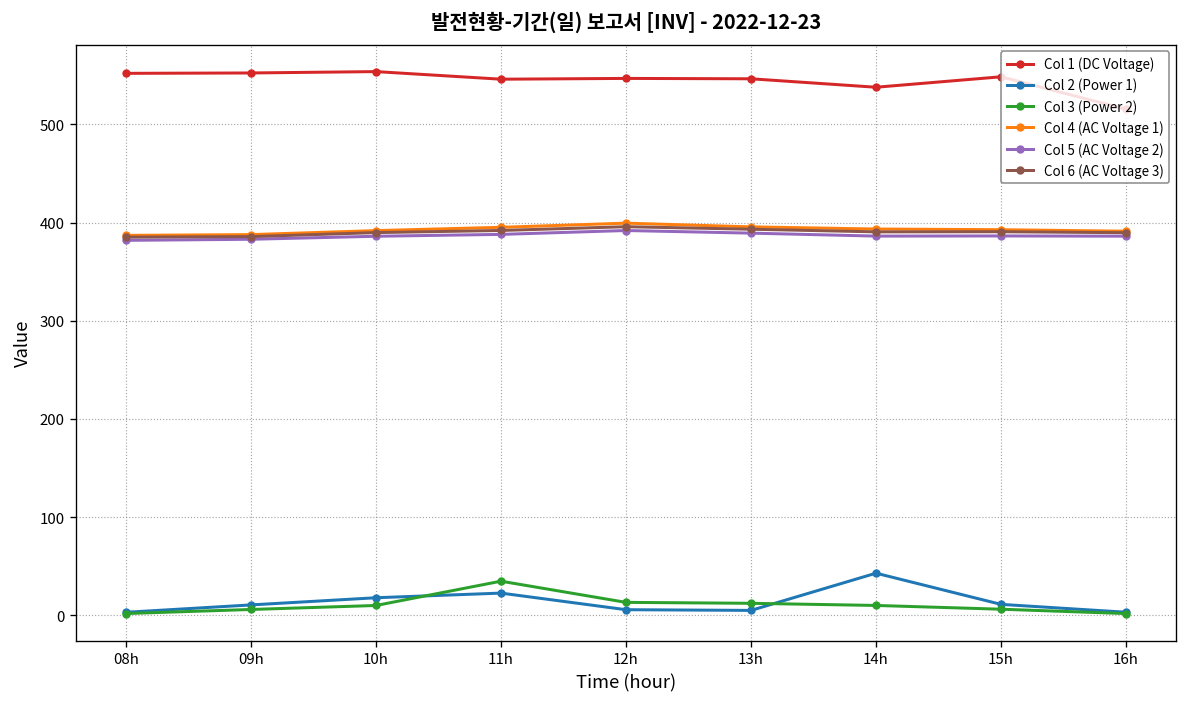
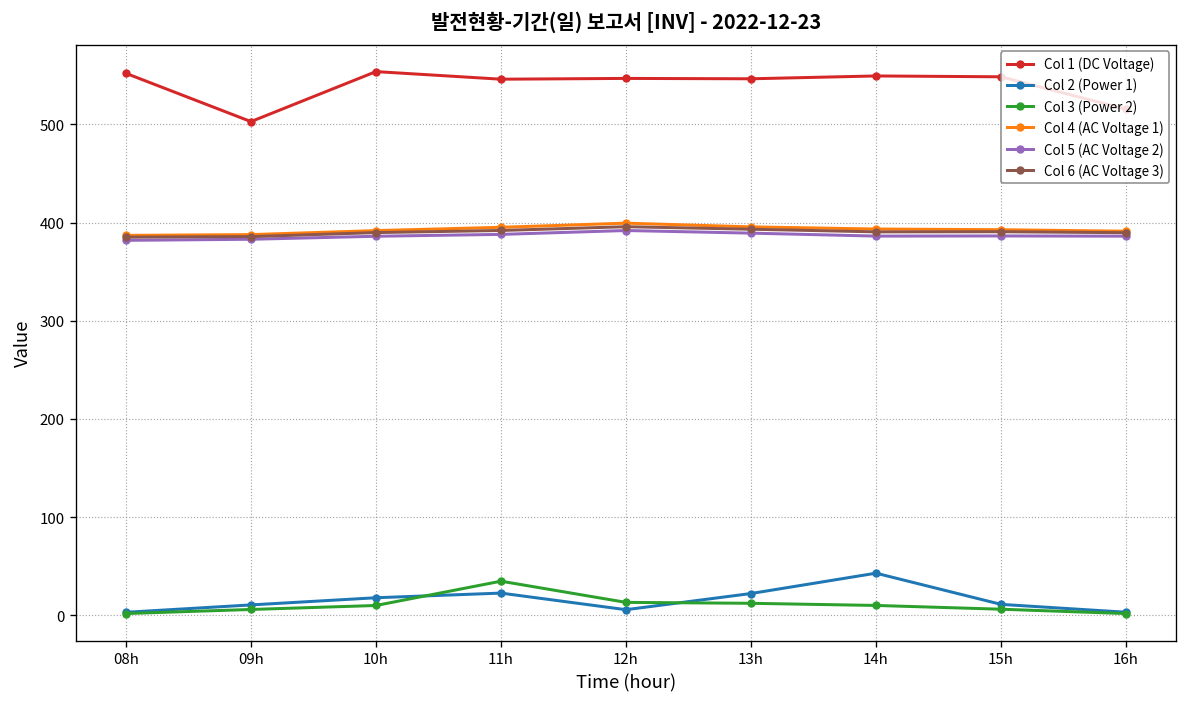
Col 1 (DC Voltage), 09h: 550 -> 500
Col 2 (Power 1), 13h: 0 -> 20
Col 1 (DC Voltage), 14h: 540 -> 550
